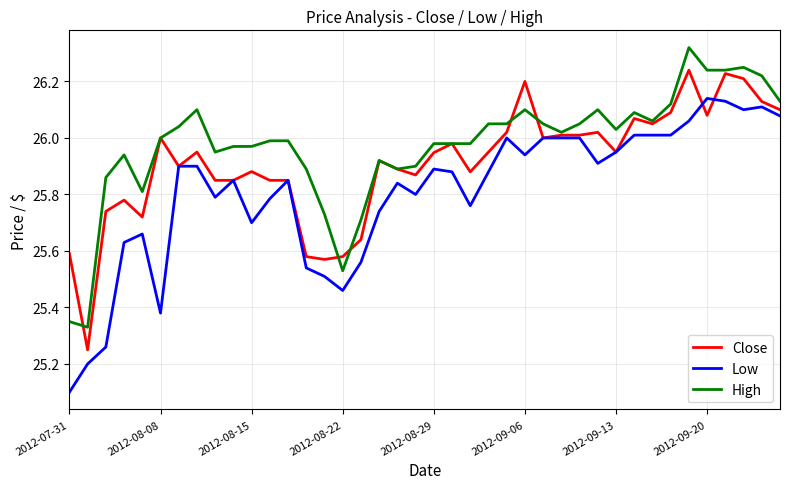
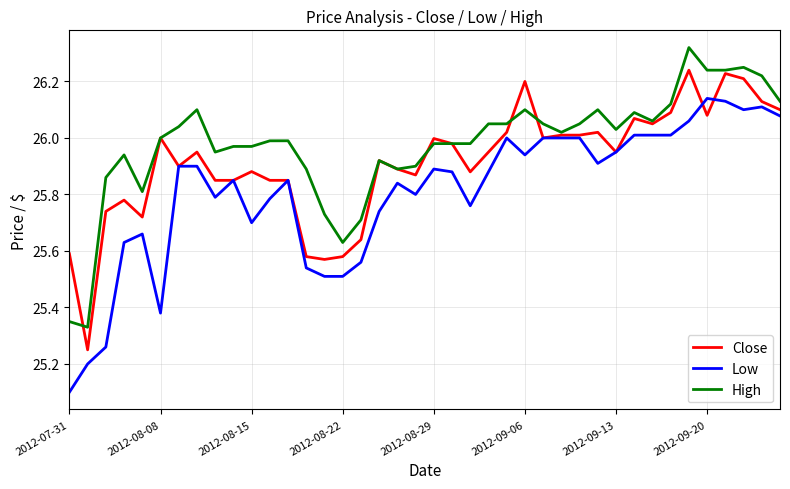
Low, 2012-08-22: 25.46 -> 25.51
High, 2012-08-22: 25.53 -> 25.63
Close, 2012-08-29: 25.95 -> 26.00
